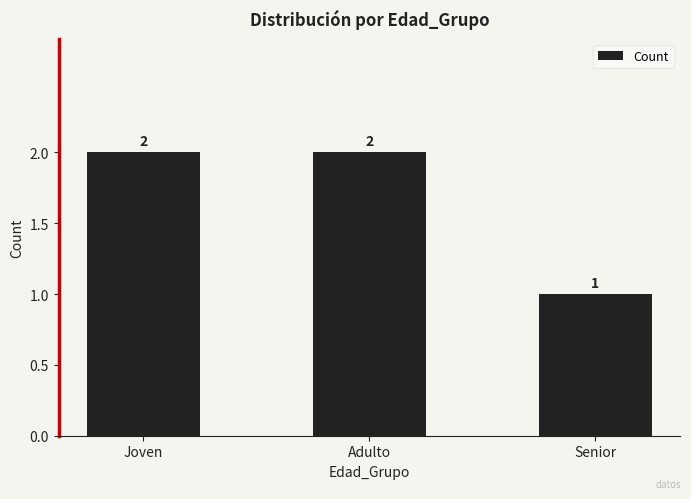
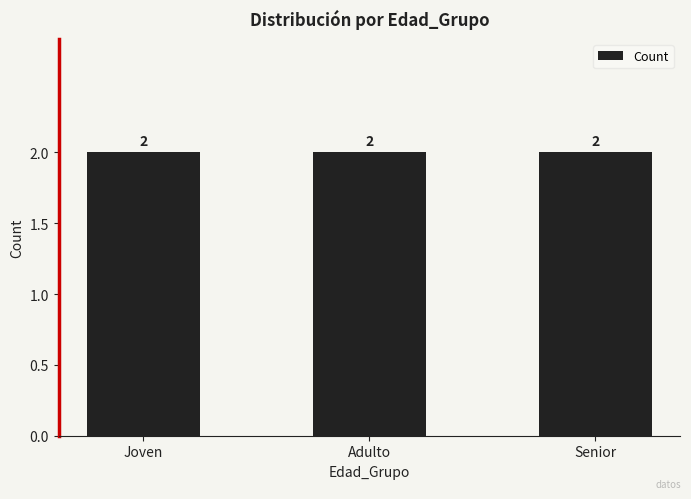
Senior: 1 -> 2
